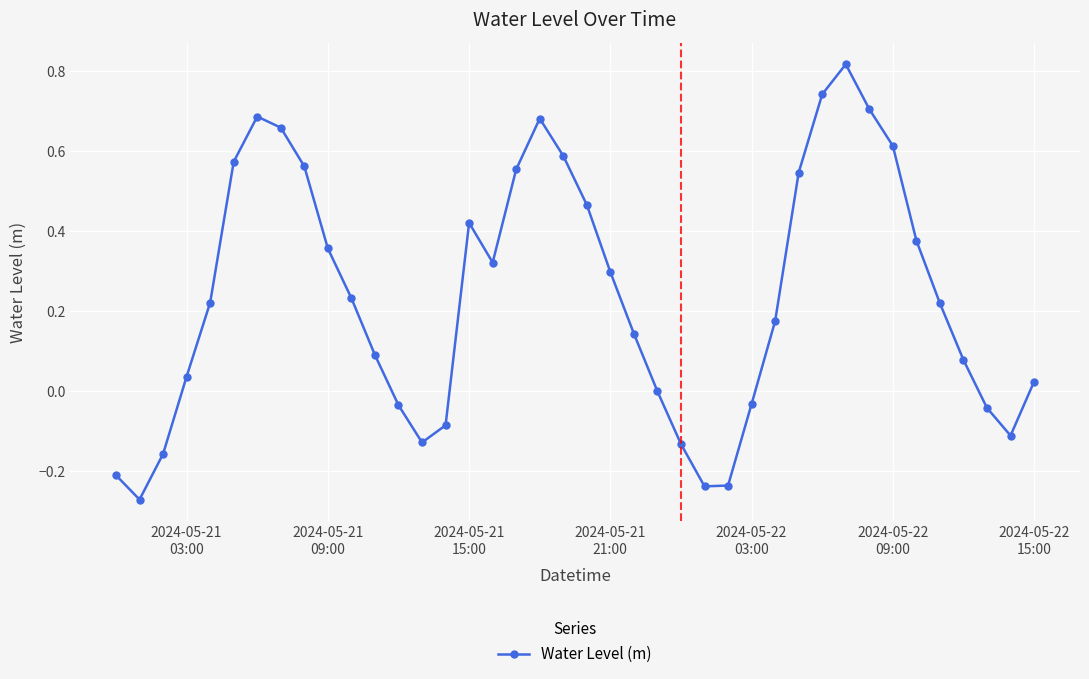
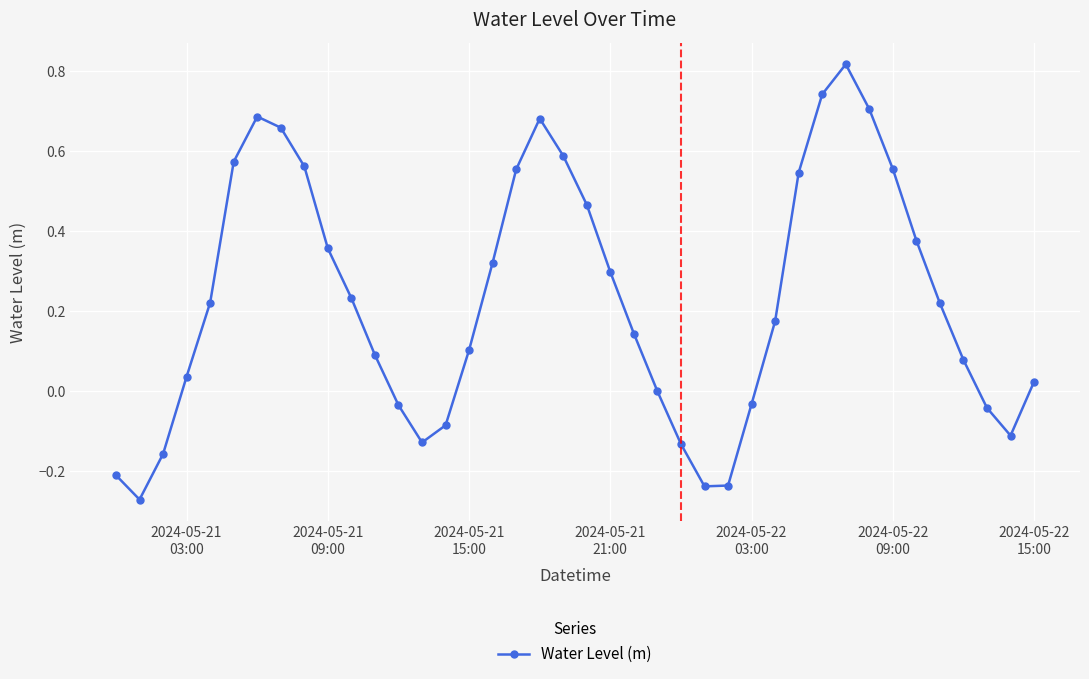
2024-05-21 15:00: 0.42 -> 0.10
2024-05-22 09:00: 0.61 -> 0.56
